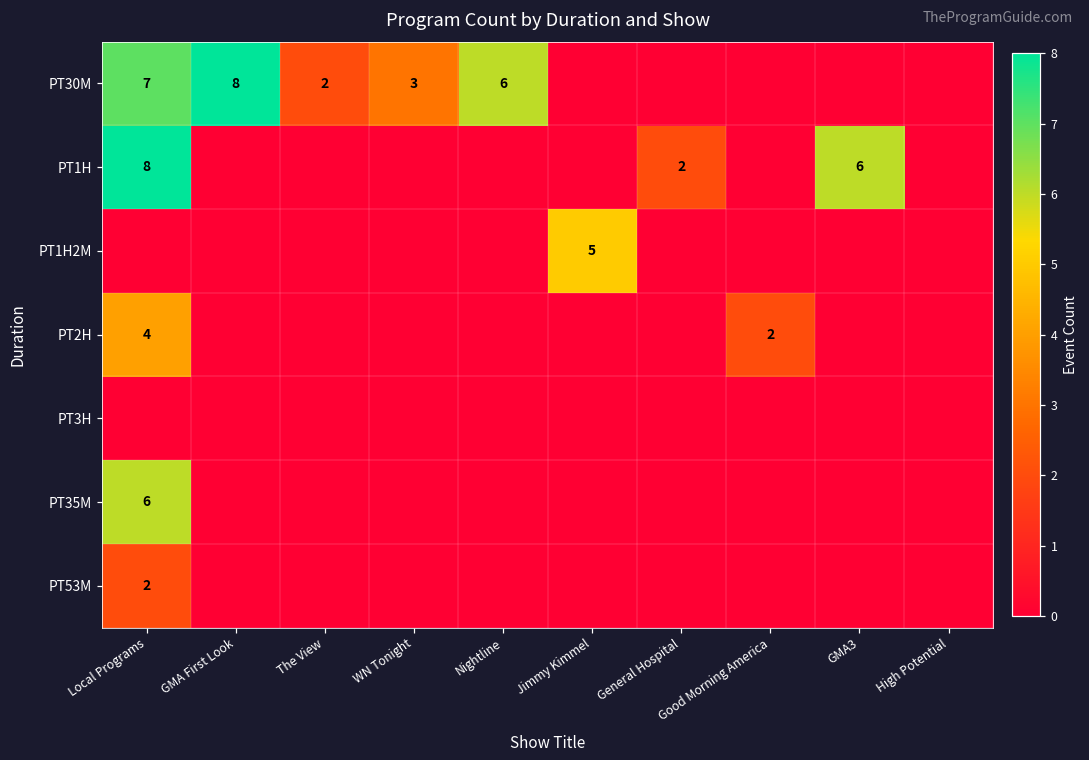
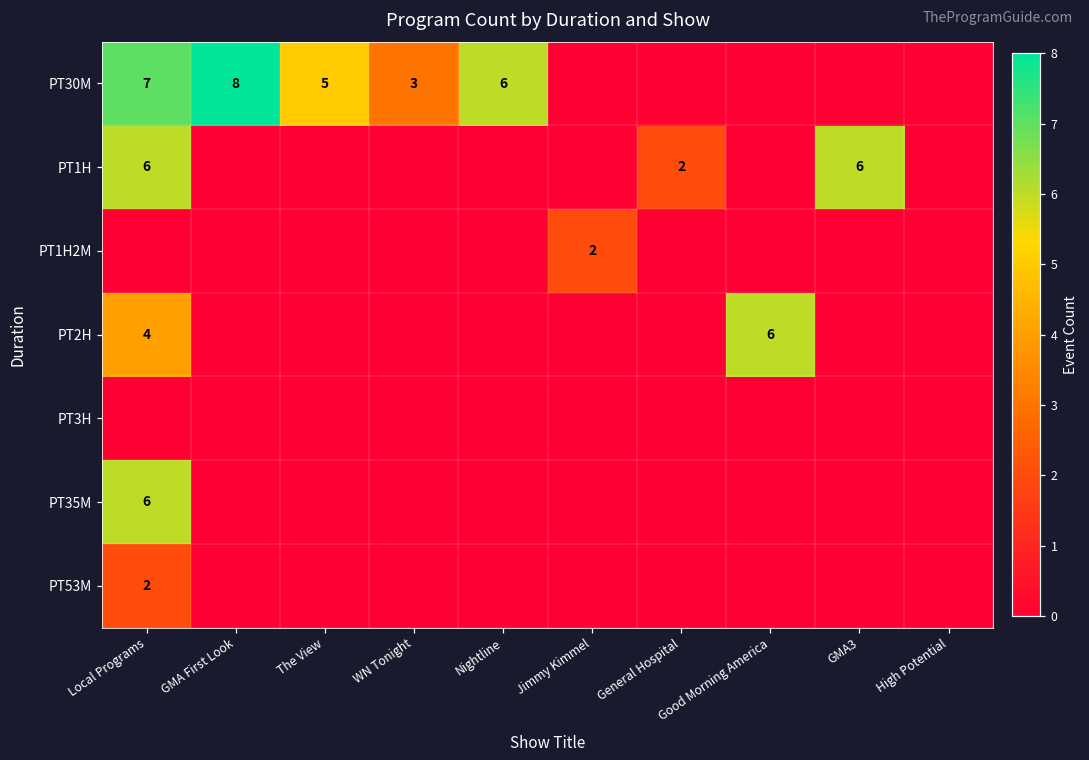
PT30M, The View: 2 -> 5
PT1H, Local Programs: 8 -> 6
PT1H2M, Jimmy Kimmel: 5 -> 2
PT2H, Good Morning America: 2 -> 6
